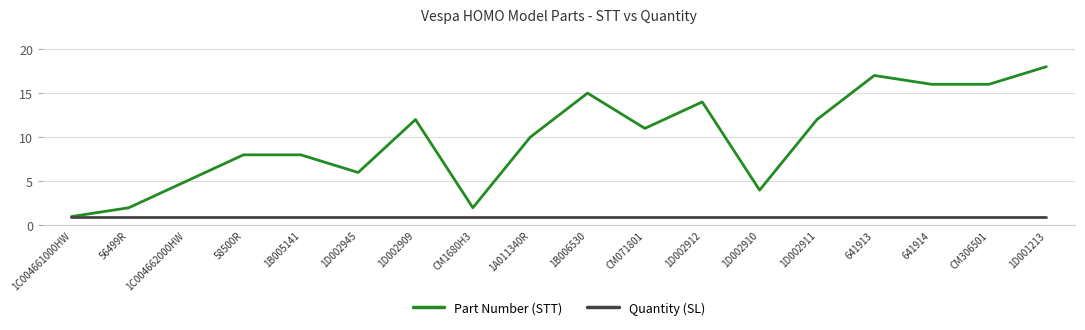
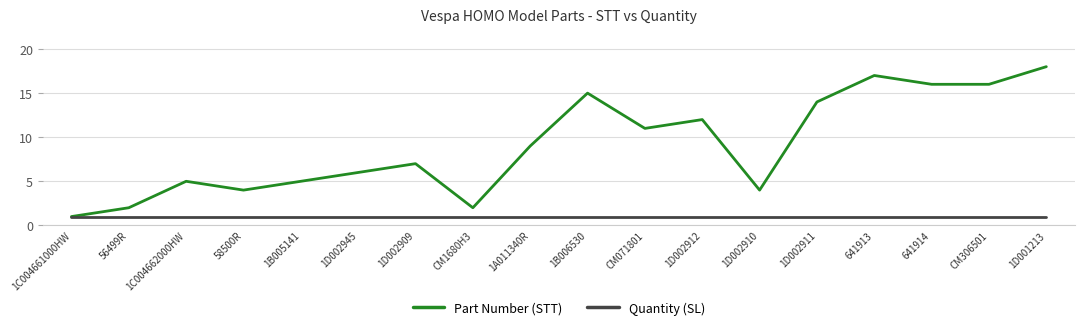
Part Number (STT), 58500R: 8 -> 4
Part Number (STT), 1B005141: 8 -> 5
Part Number (STT), 1D002909: 12 -> 7
Part Number (STT), 1A011340R: 10 -> 9
Part Number (STT), 1D002912: 14 -> 12
Part Number (STT), 1D002911: 12 -> 14
